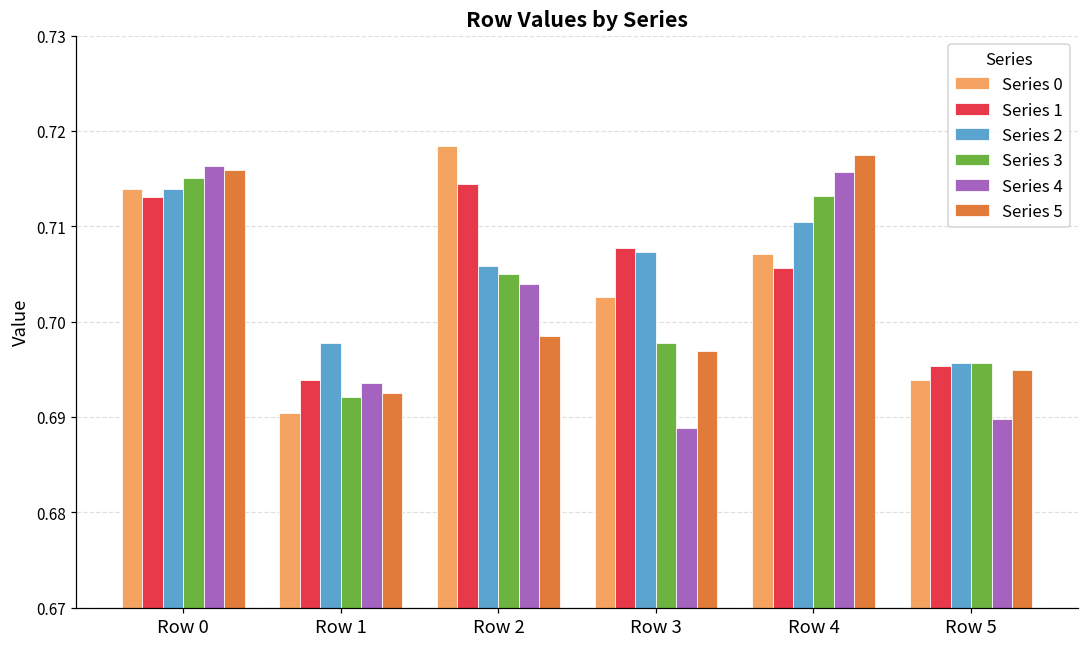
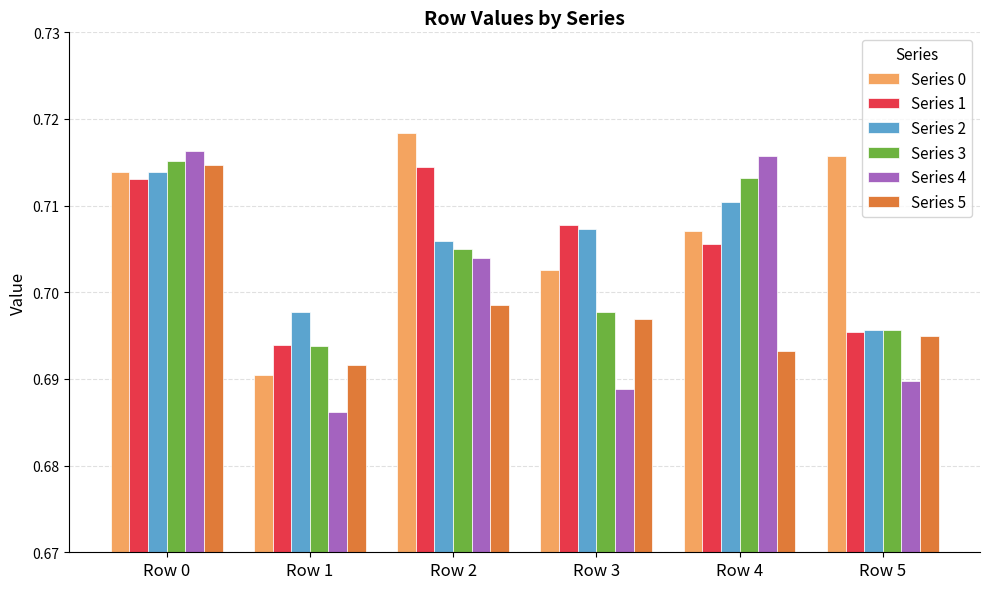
Series 5, Row 0: 0.716 -> 0.715
Series 3, Row 1: 0.692 -> 0.694
Series 4, Row 1: 0.694 -> 0.686
Series 5, Row 1: 0.693 -> 0.692
Series 5, Row 4: 0.717 -> 0.693
Series 0, Row 5: 0.694 -> 0.716
